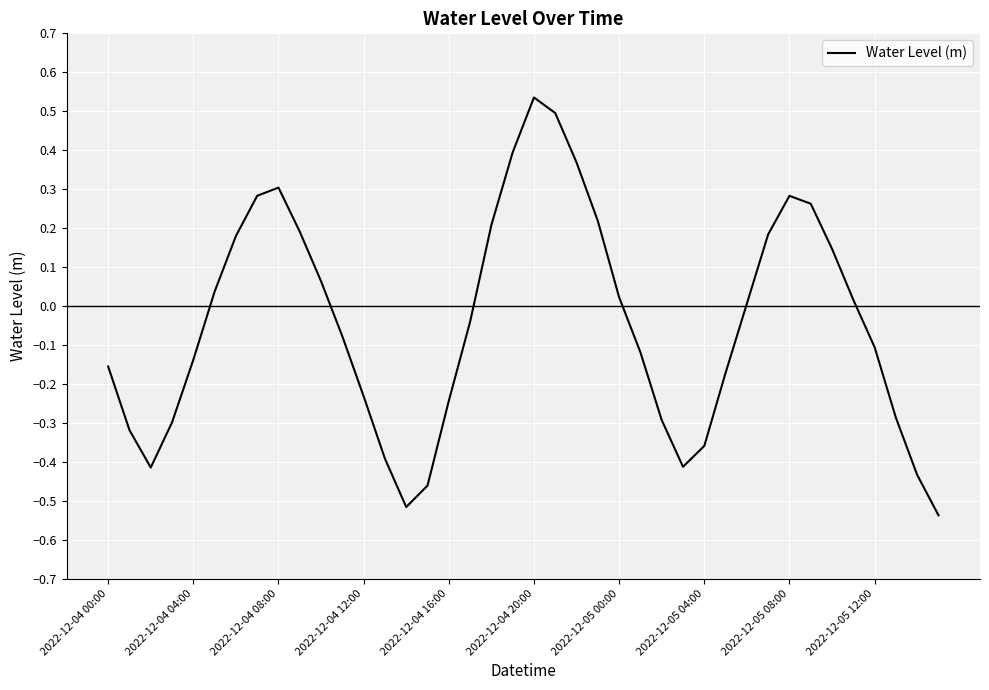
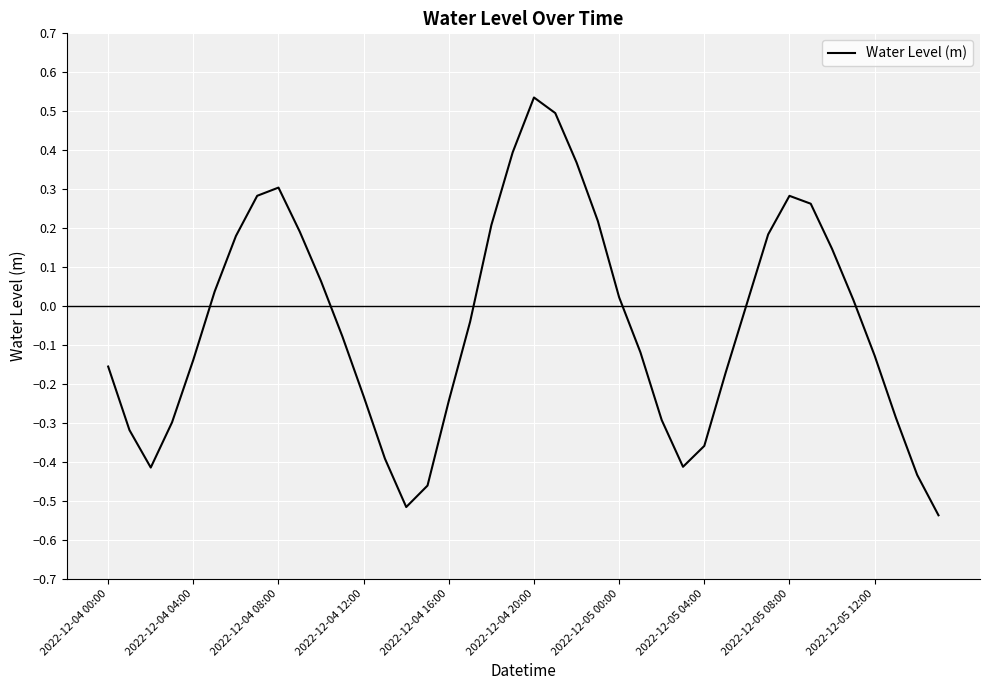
2022-12-05 12:00: -0.11 -> -0.13
